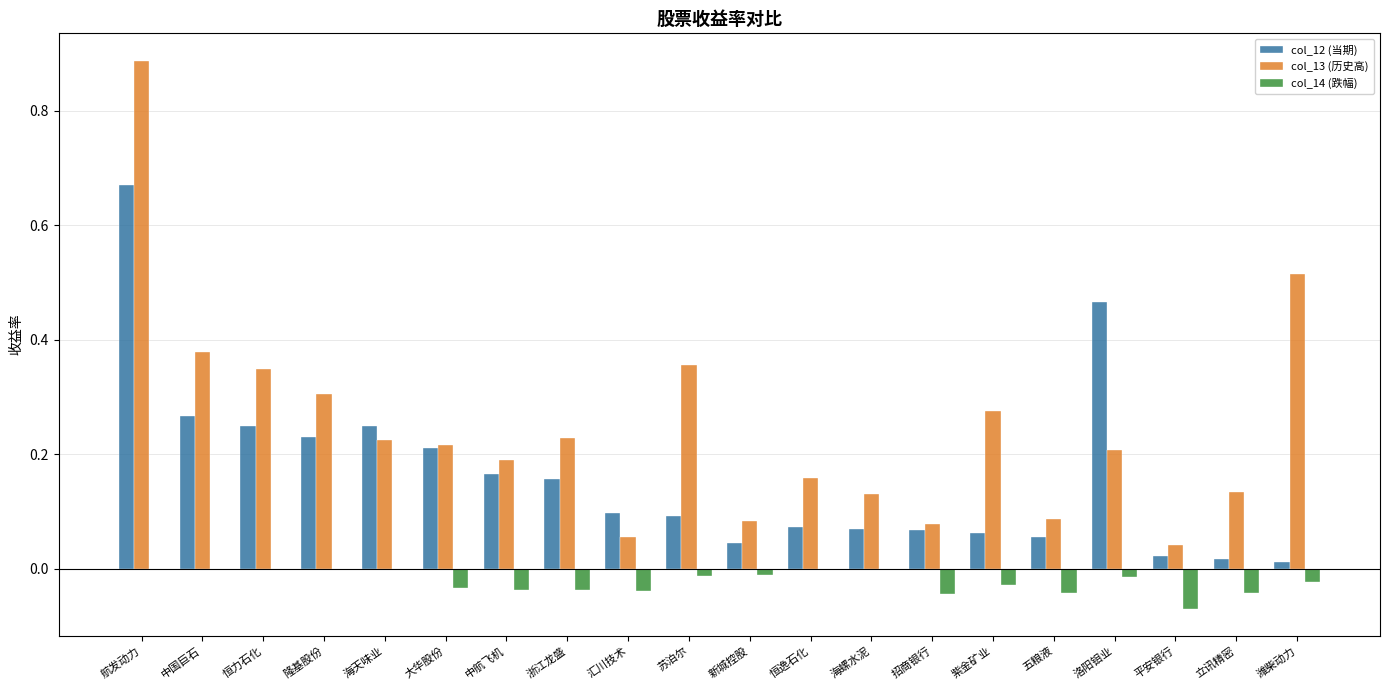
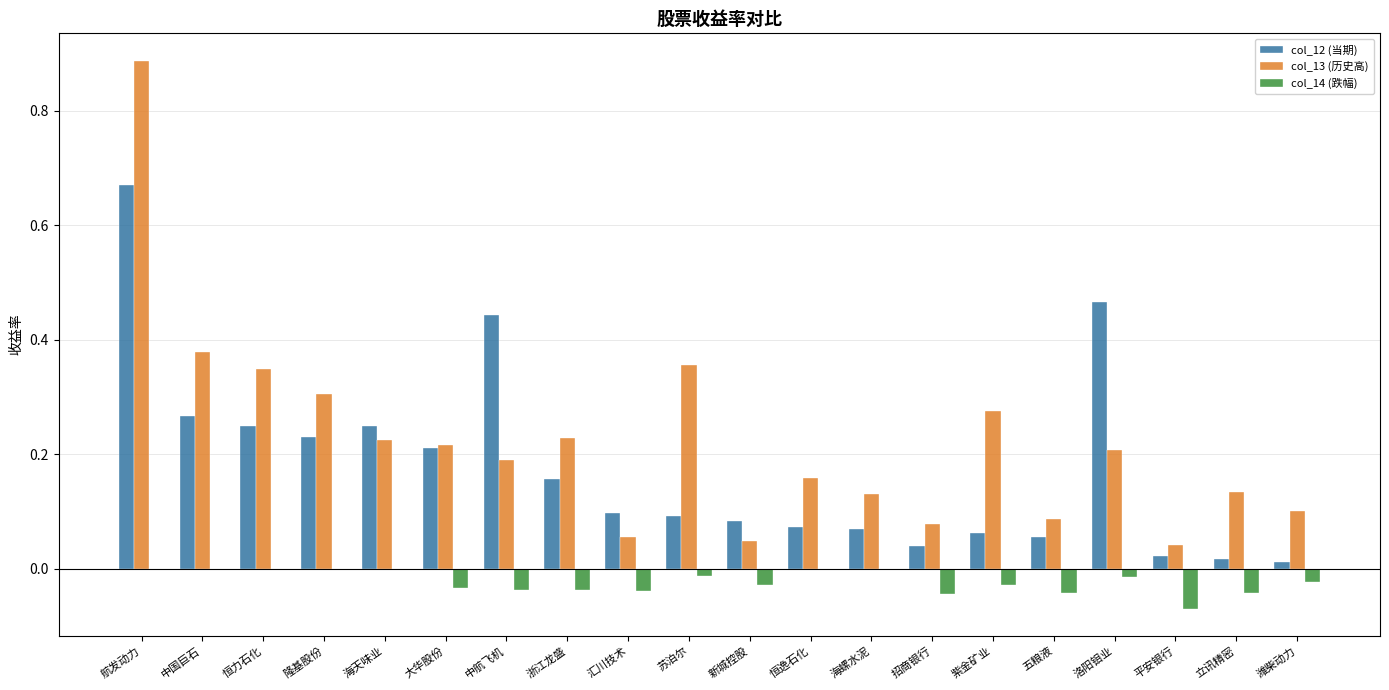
col_12 (当期), 中航飞机: 0.17 -> 0.44
col_12 (当期), 新城控股: 0.05 -> 0.08
col_13 (历史高), 新城控股: 0.08 -> 0.05
col_14 (跌幅), 新城控股: -0.01 -> -0.03
col_12 (当期), 招商银行: 0.07 -> 0.04
col_13 (历史高), 潍柴动力: 0.51 -> 0.10
